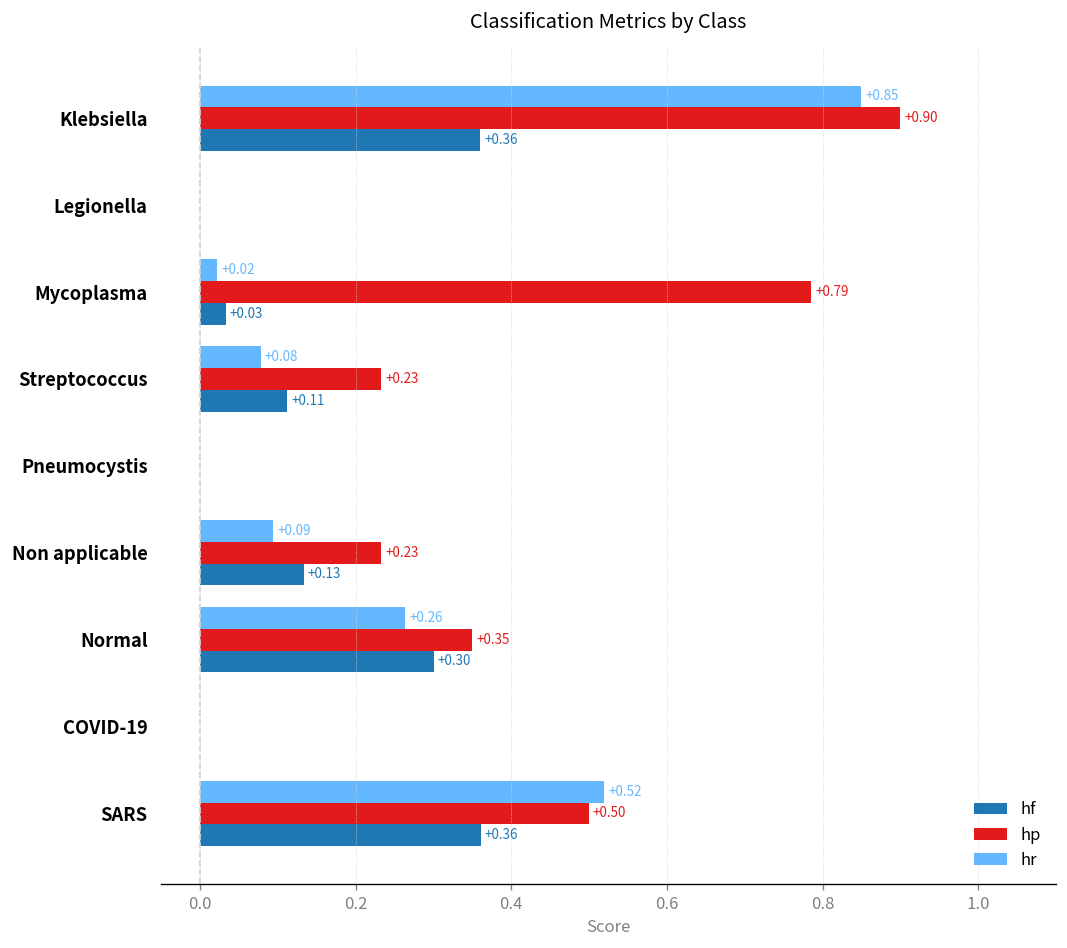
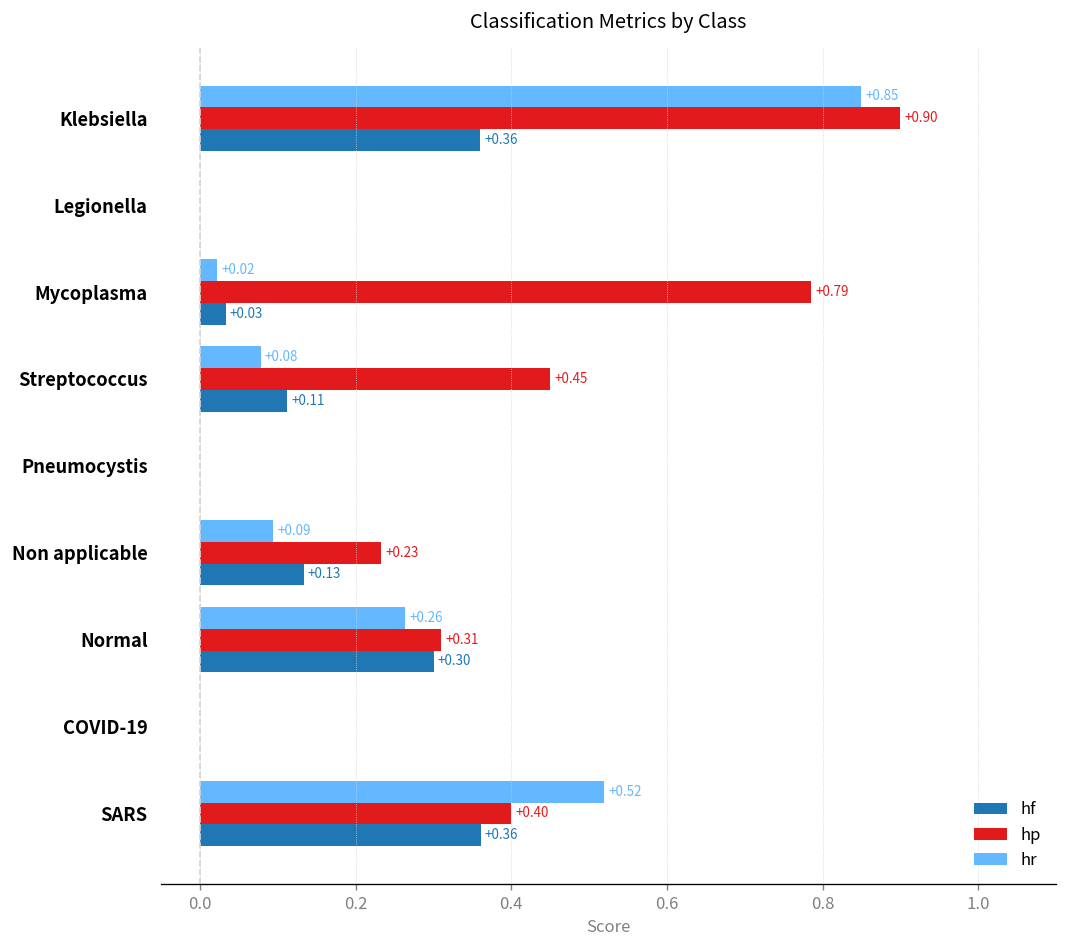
hp, Streptococcus: +0.23 -> +0.45
hp, Normal: +0.35 -> +0.31
hp, SARS: +0.50 -> +0.40
